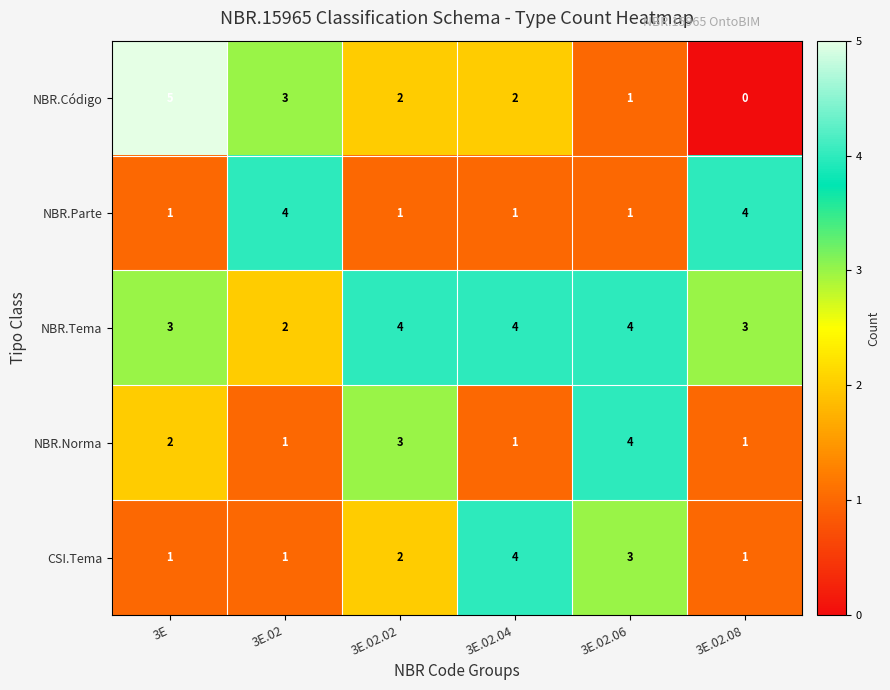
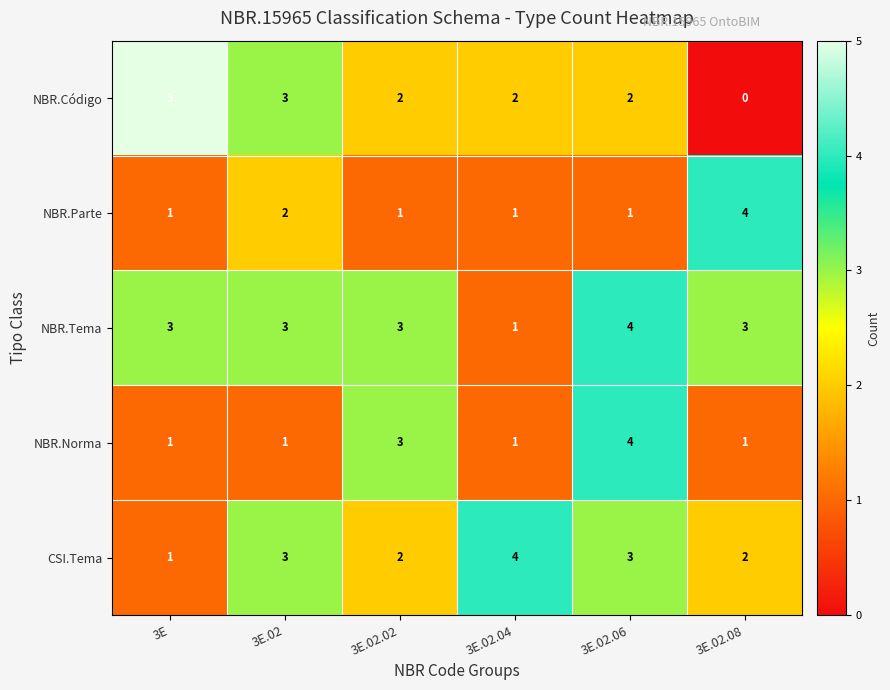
NBR.Código, 3E.02.06: 1 -> 2
NBR.Parte, 3E.02: 4 -> 2
NBR.Tema, 3E.02: 2 -> 3
NBR.Tema, 3E.02.02: 4 -> 3
NBR.Tema, 3E.02.04: 4 -> 1
NBR.Norma, 3E: 2 -> 1
CSI.Tema, 3E.02: 1 -> 3
CSI.Tema, 3E.02.08: 1 -> 2
